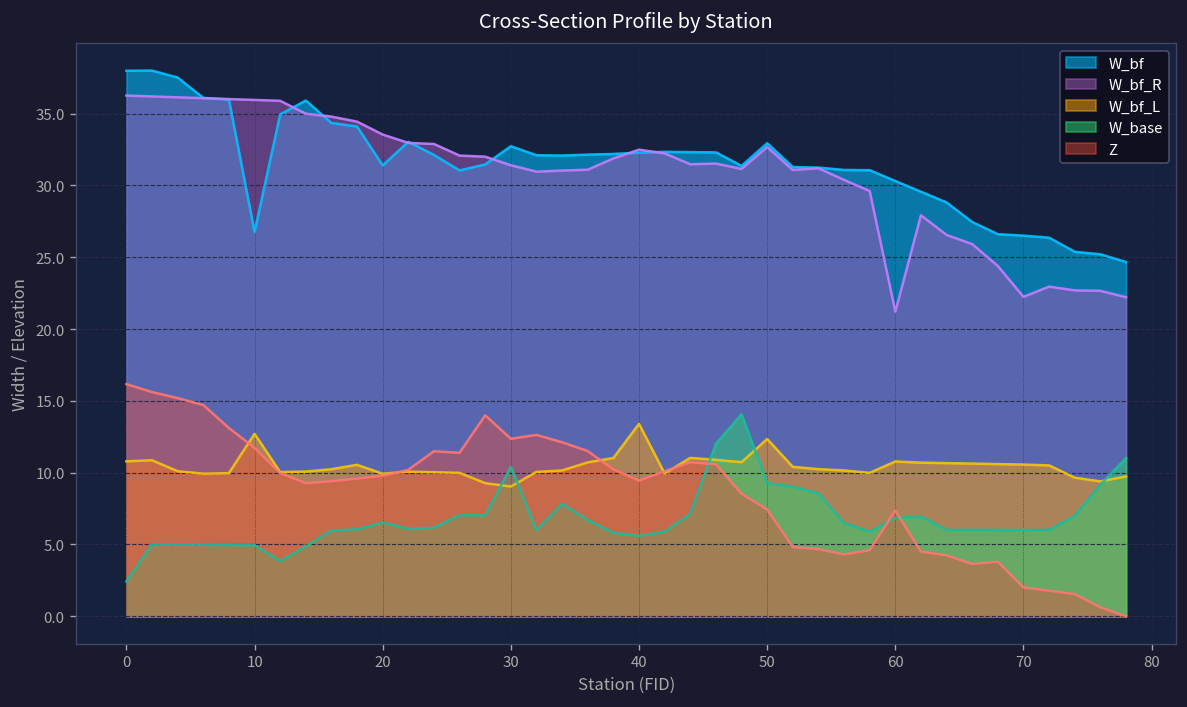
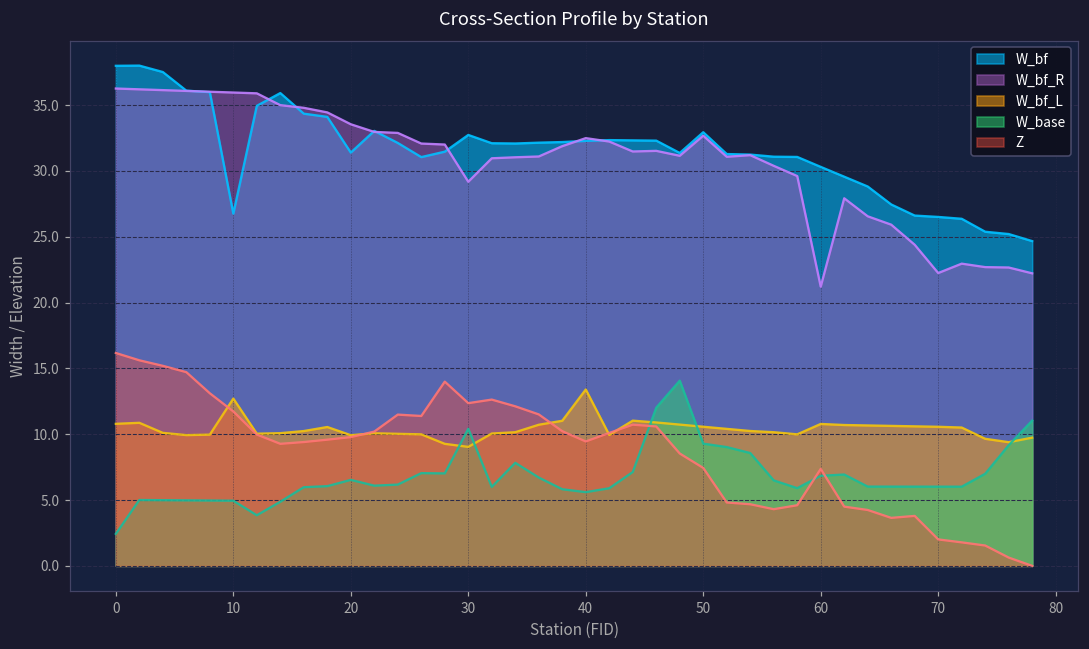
W_bf_R, 30: 31.4 -> 29.2
W_bf_L, 50: 12.3 -> 10.6
